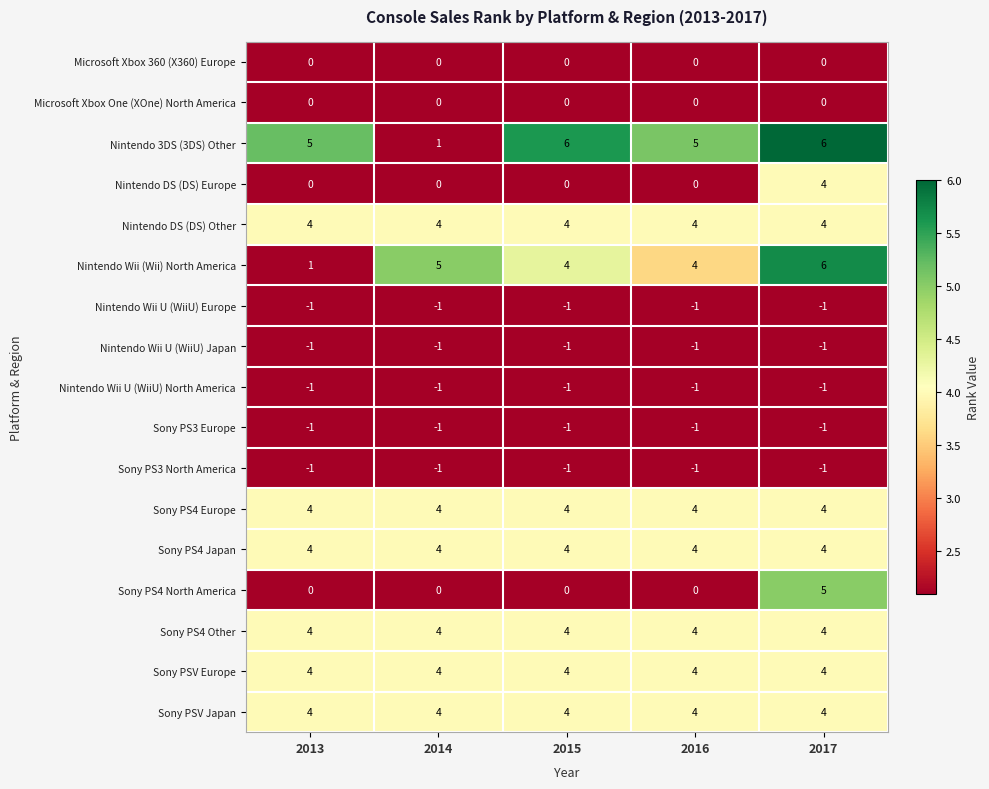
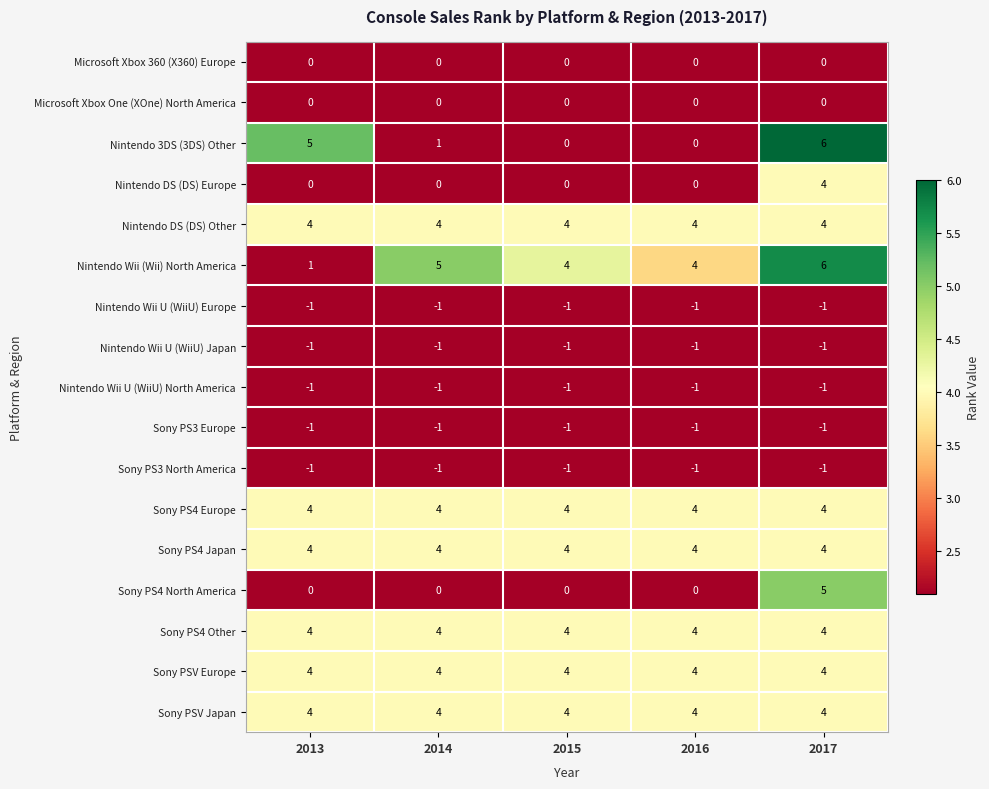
Nintendo 3DS (3DS) Other, 2015: 6 -> 0
Nintendo 3DS (3DS) Other, 2016: 5 -> 0
